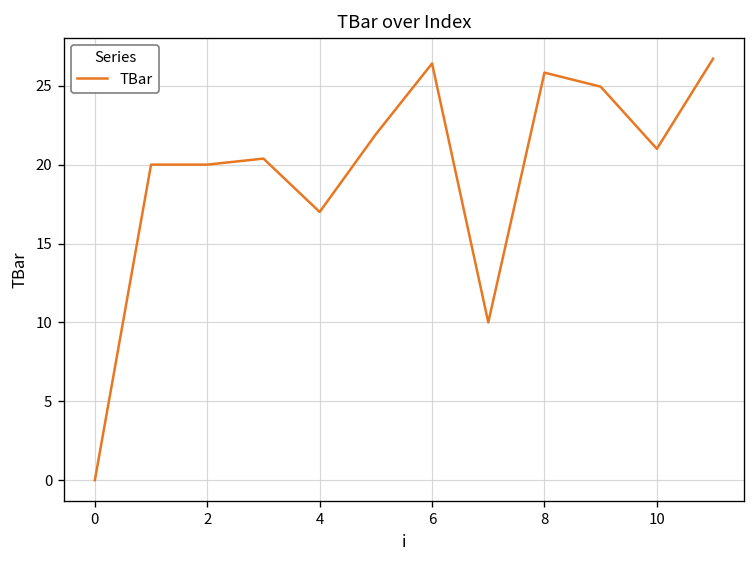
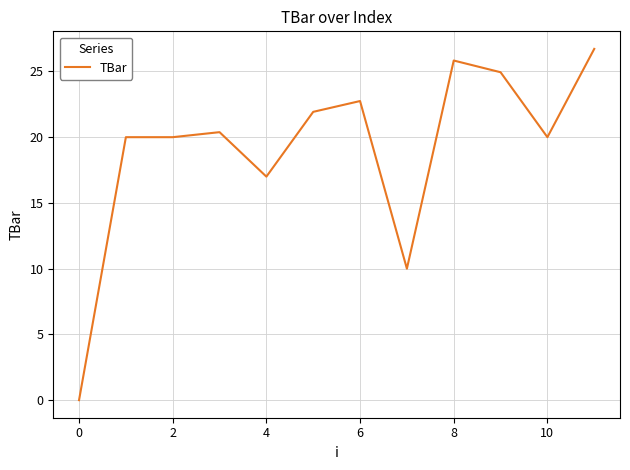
6: 26.4 -> 22.7
10: 21 -> 20
